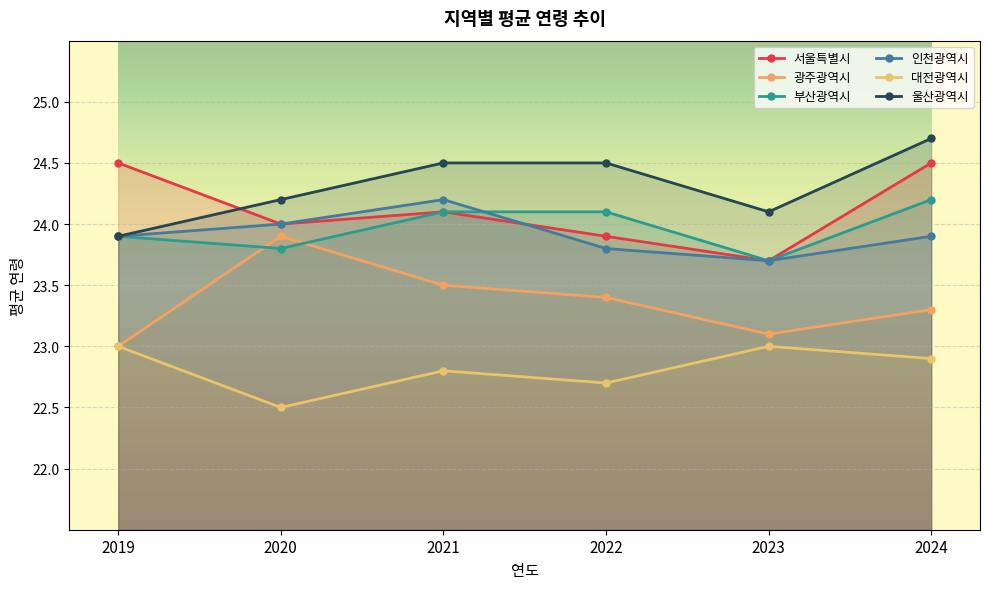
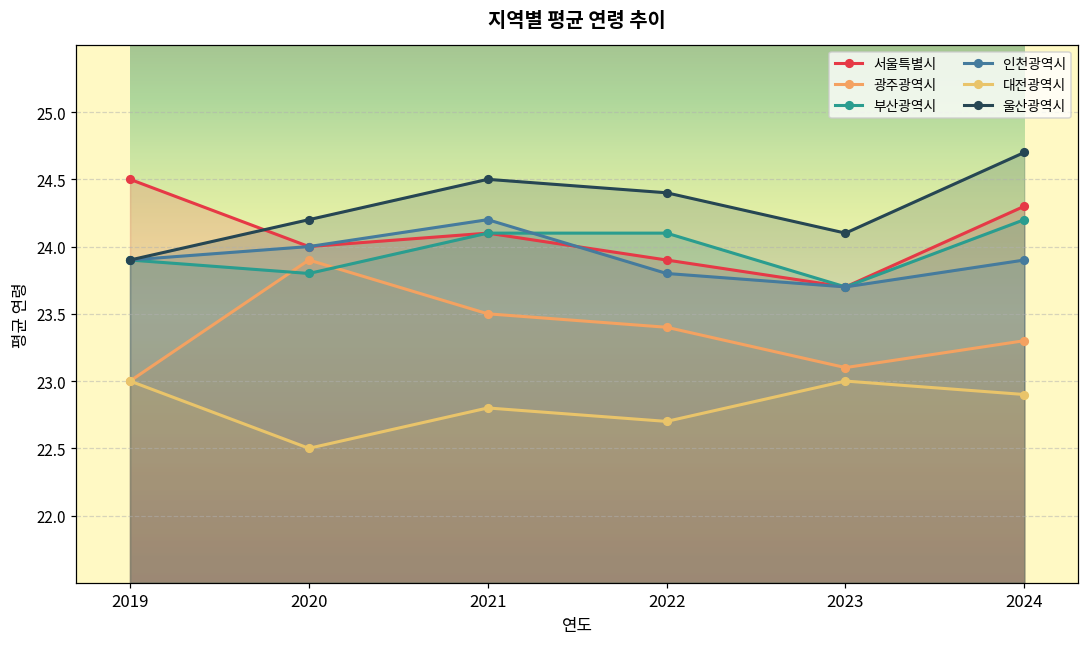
울산광역시, 2022: 24.5 -> 24.4
서울특별시, 2024: 24.5 -> 24.3
